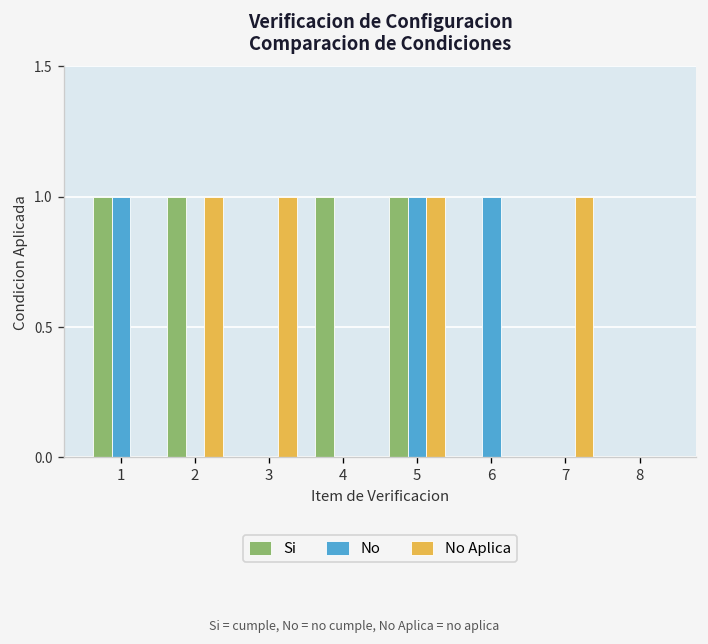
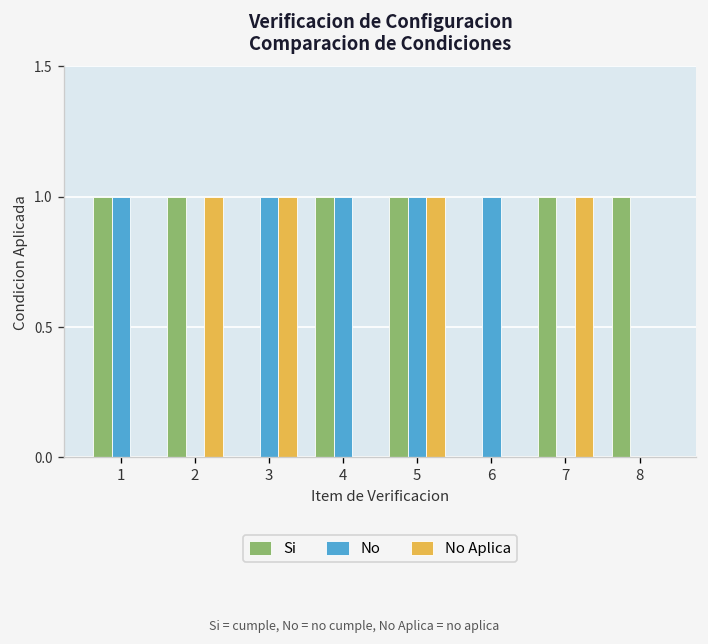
No, 3: 0 -> 1
No, 4: 0 -> 1
Si, 7: 0 -> 1
Si, 8: 0 -> 1
